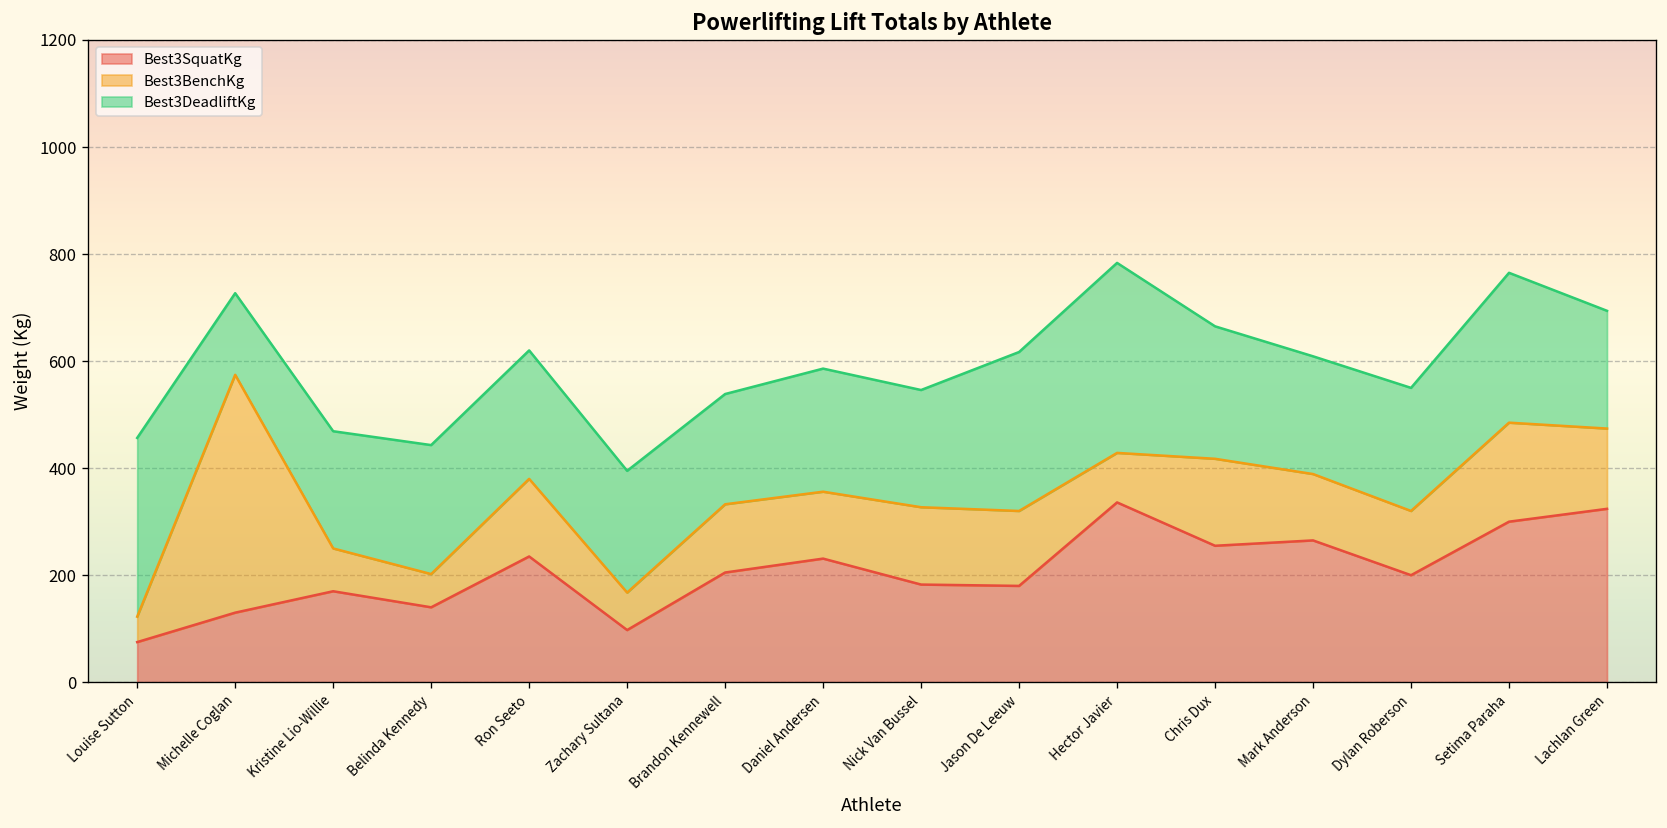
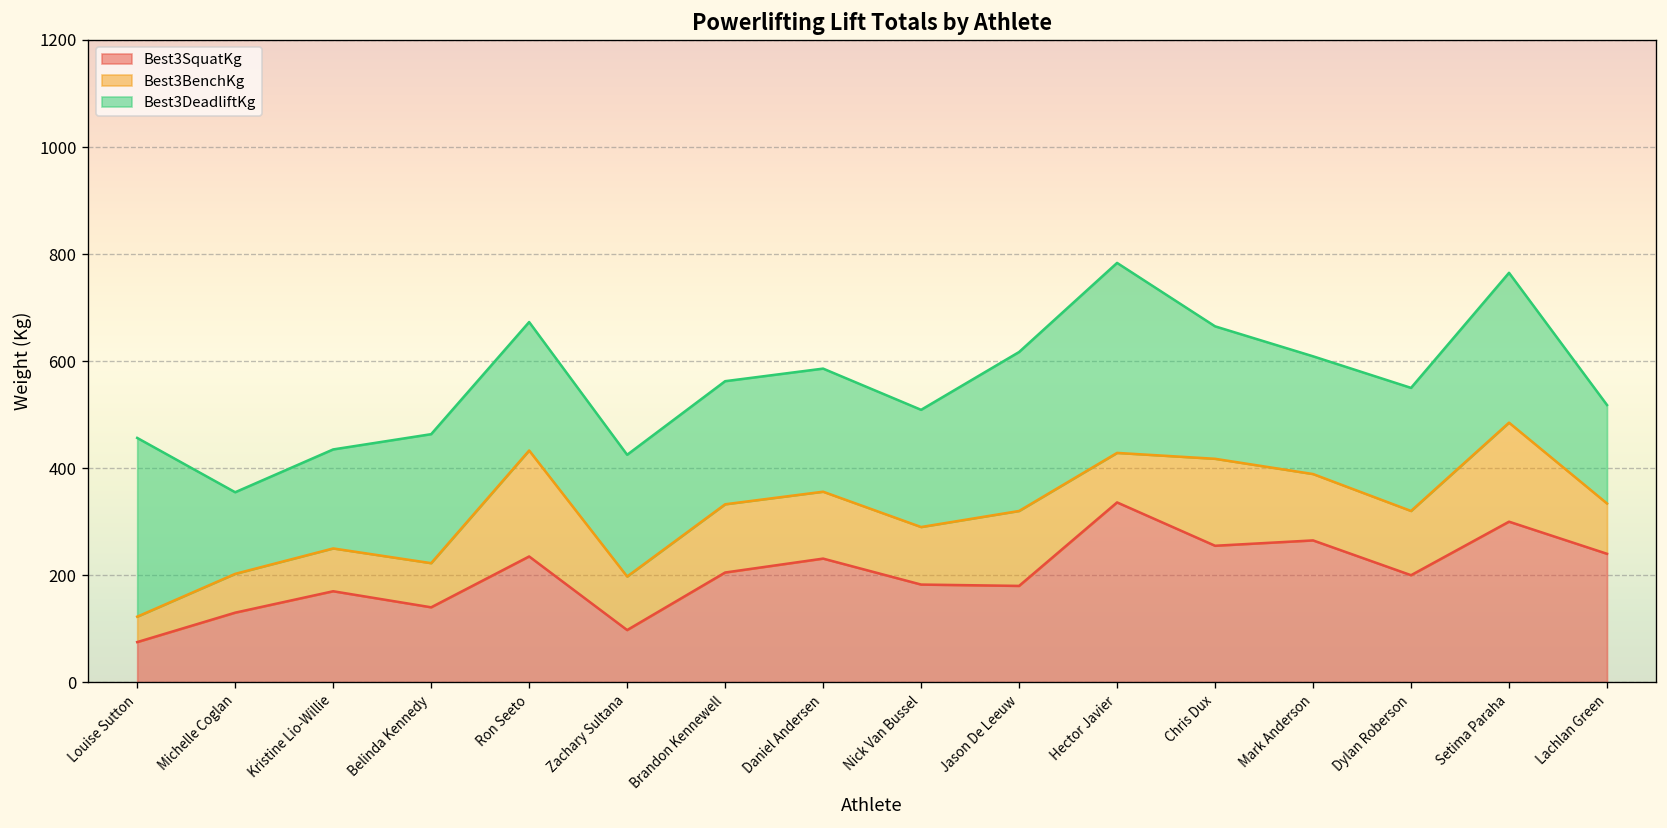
Best3BenchKg, Michelle Coglan: 440 -> 70
Best3DeadliftKg, Kristine Lio-Willie: 220 -> 190
Best3BenchKg, Belinda Kennedy: 60 -> 80
Best3BenchKg, Ron Seeto: 150 -> 200
Best3BenchKg, Zachary Sultana: 70 -> 100
Best3DeadliftKg, Brandon Kennewell: 210 -> 230
Best3BenchKg, Nick Van Bussel: 140 -> 110
Best3SquatKg, Lachlan Green: 320 -> 240
Best3BenchKg, Lachlan Green: 150 -> 90
Best3DeadliftKg, Lachlan Green: 220 -> 180
